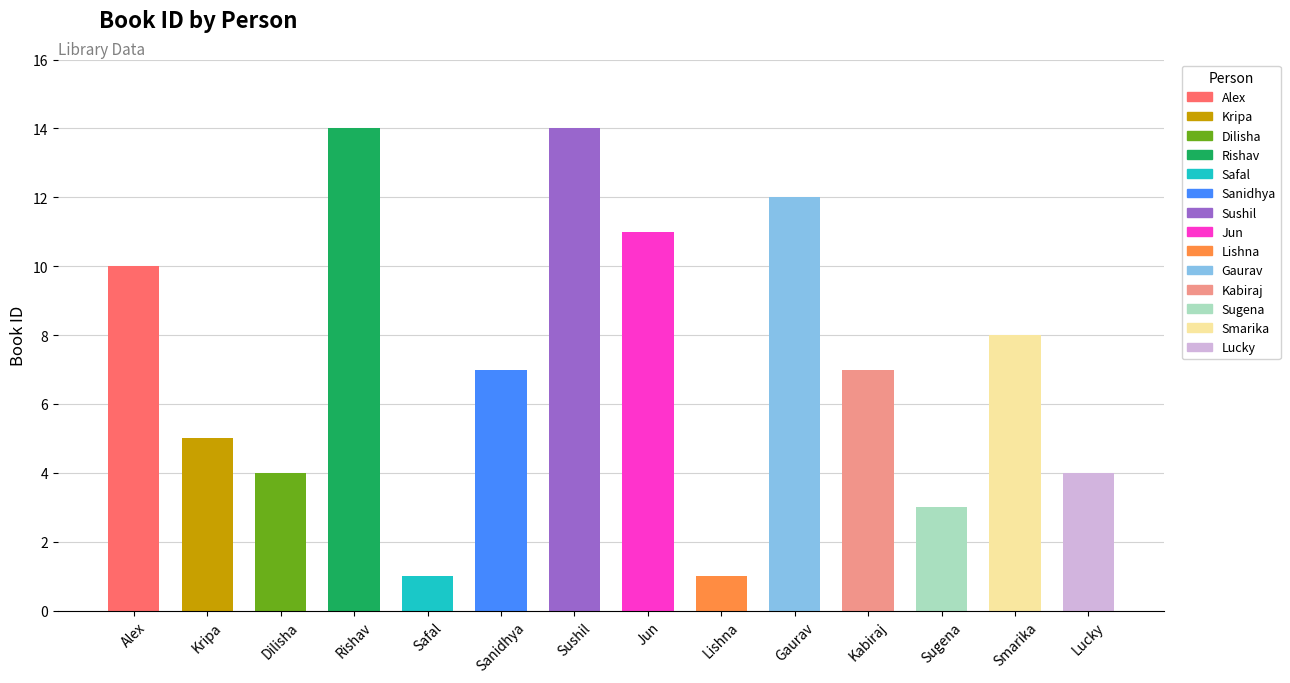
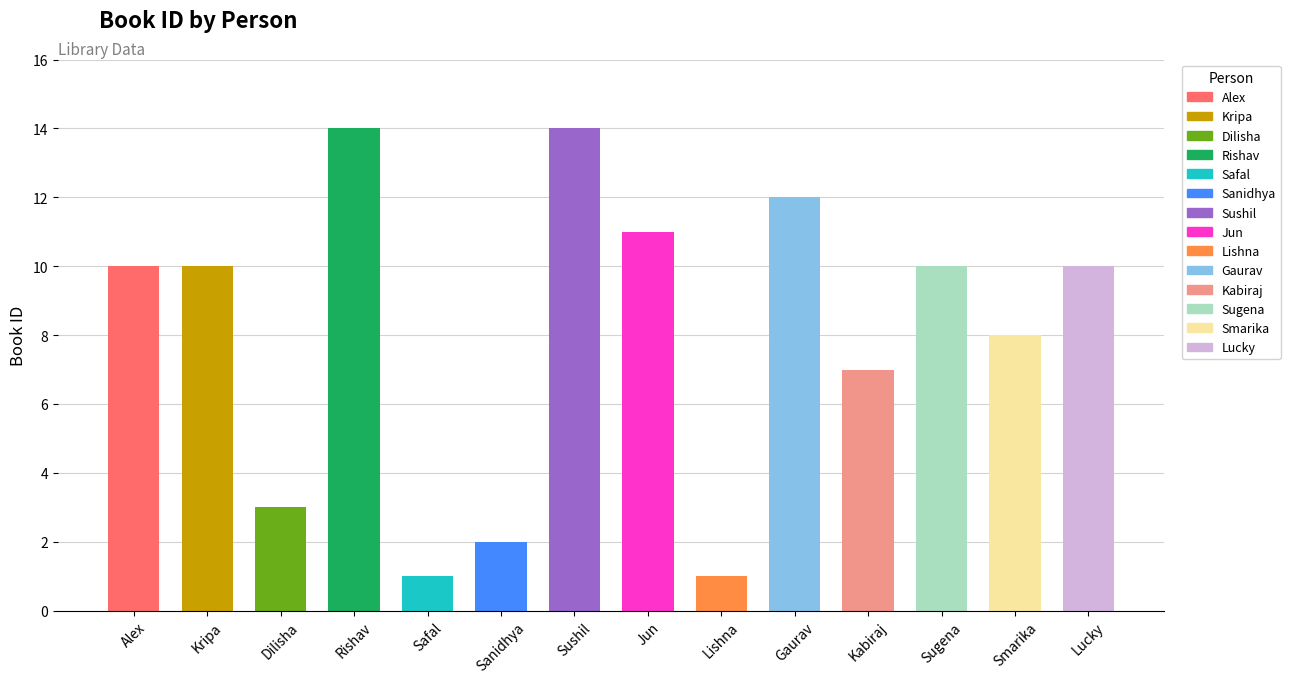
Kripa: 5 -> 10
Dilisha: 4 -> 3
Sanidhya: 7 -> 2
Sugena: 3 -> 10
Lucky: 4 -> 10
